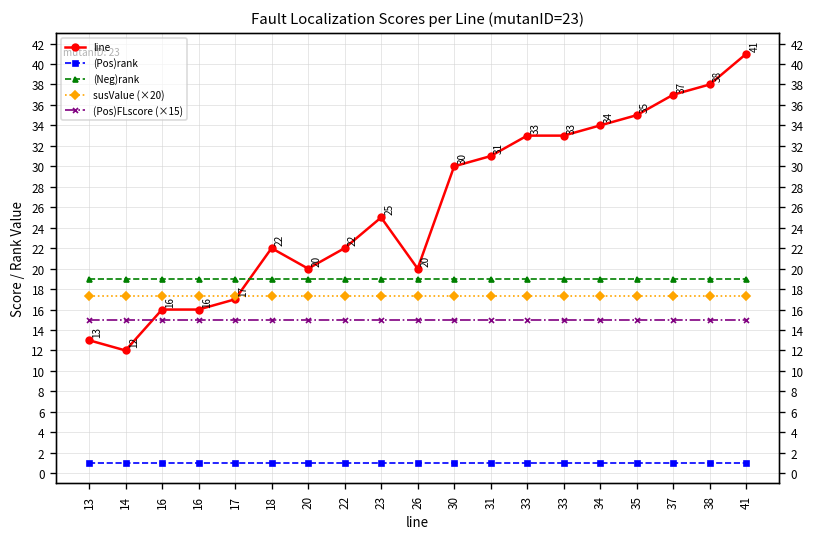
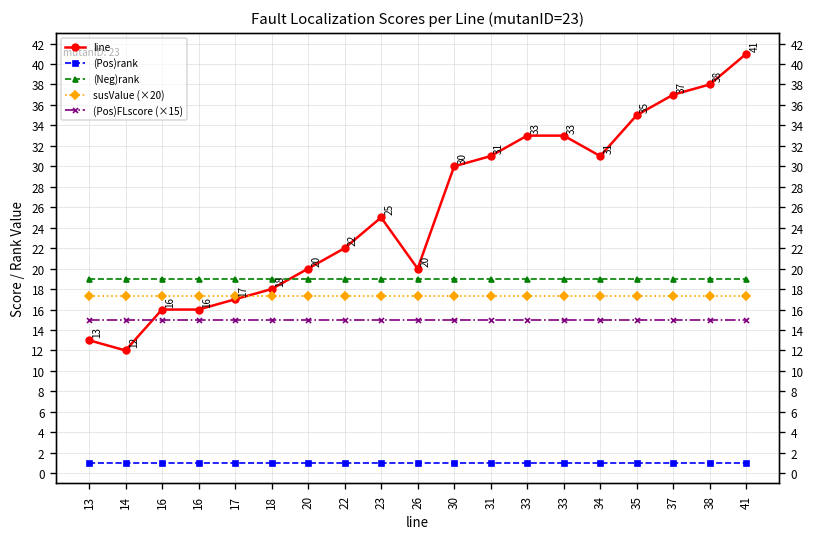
line, 18: 22 -> 18
line, 34: 34 -> 31
